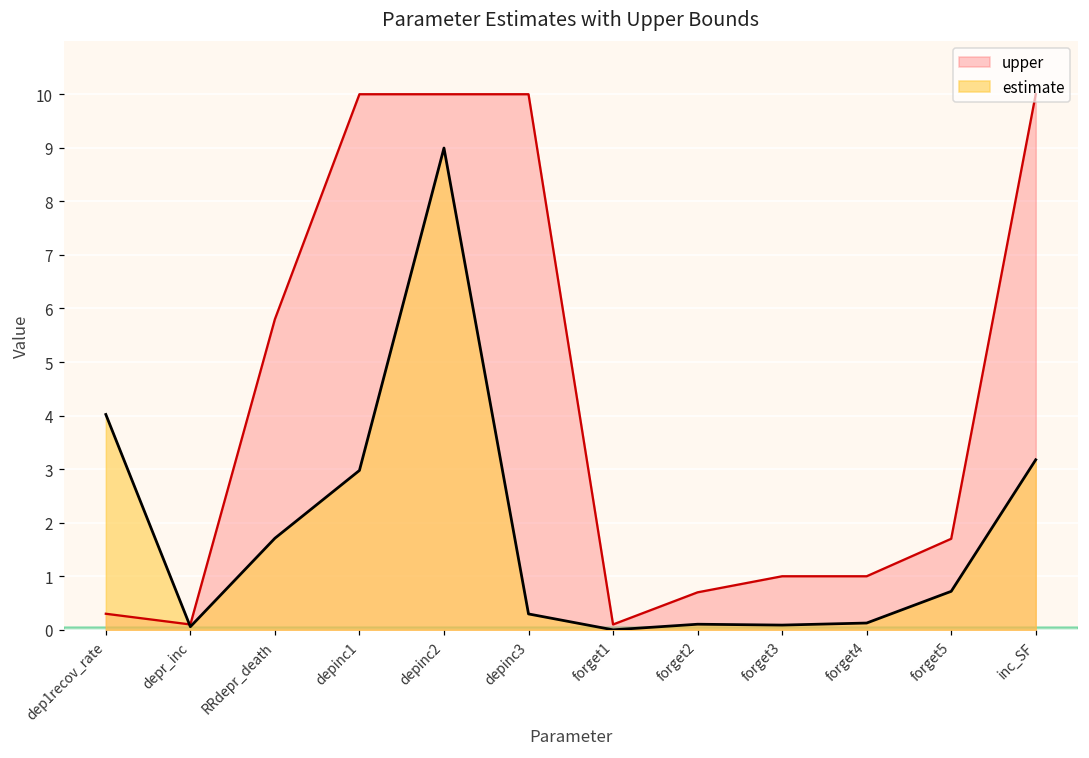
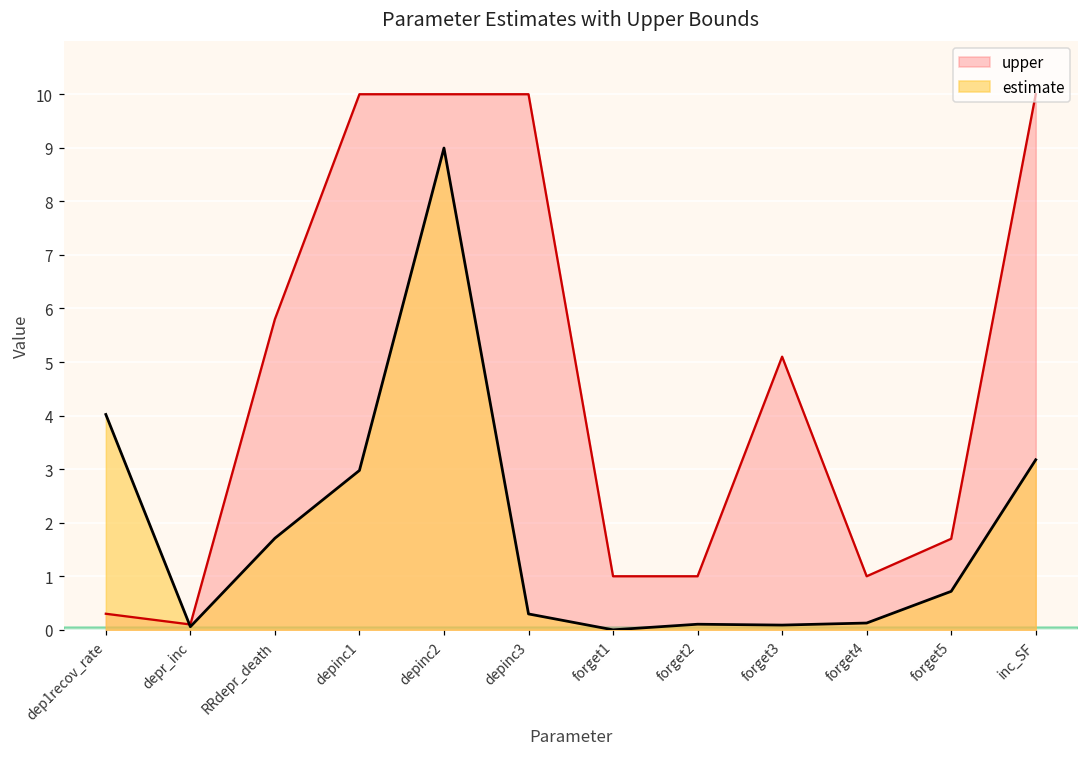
upper, forget1: 0.1 -> 1.0
upper, forget2: 0.7 -> 1.0
upper, forget3: 1.0 -> 5.1
